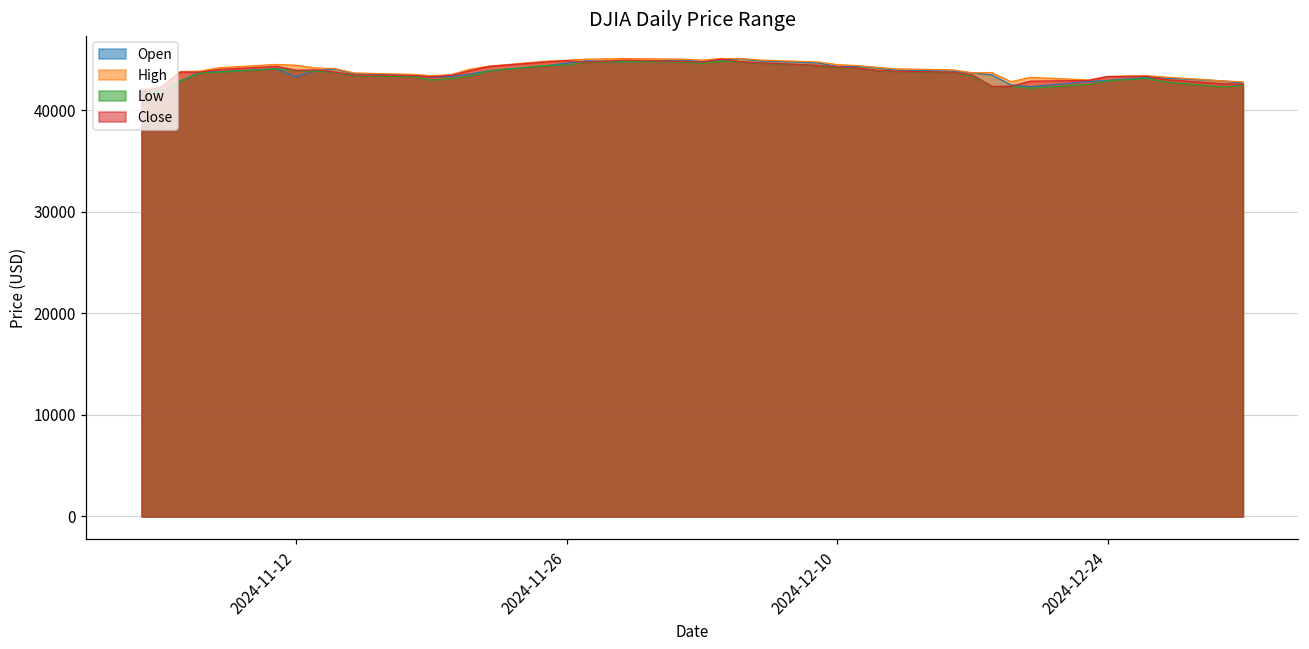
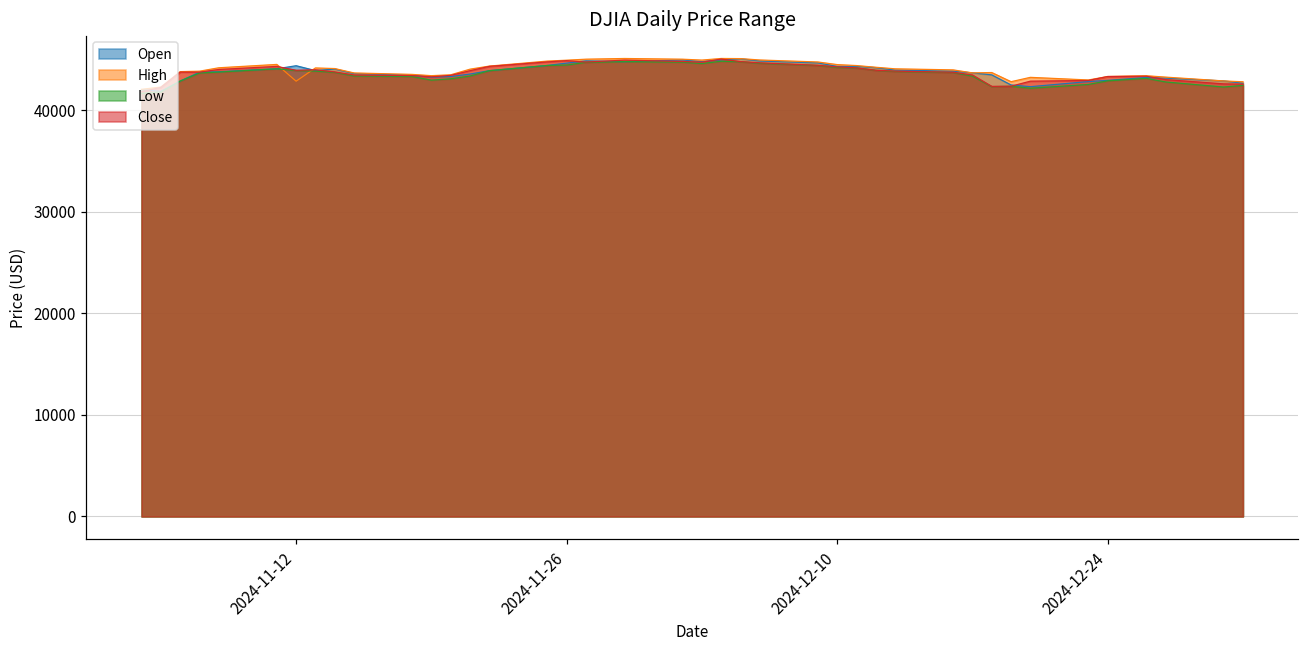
Open, 2024-11-12: 43000 -> 44000
High, 2024-11-12: 44000 -> 43000
